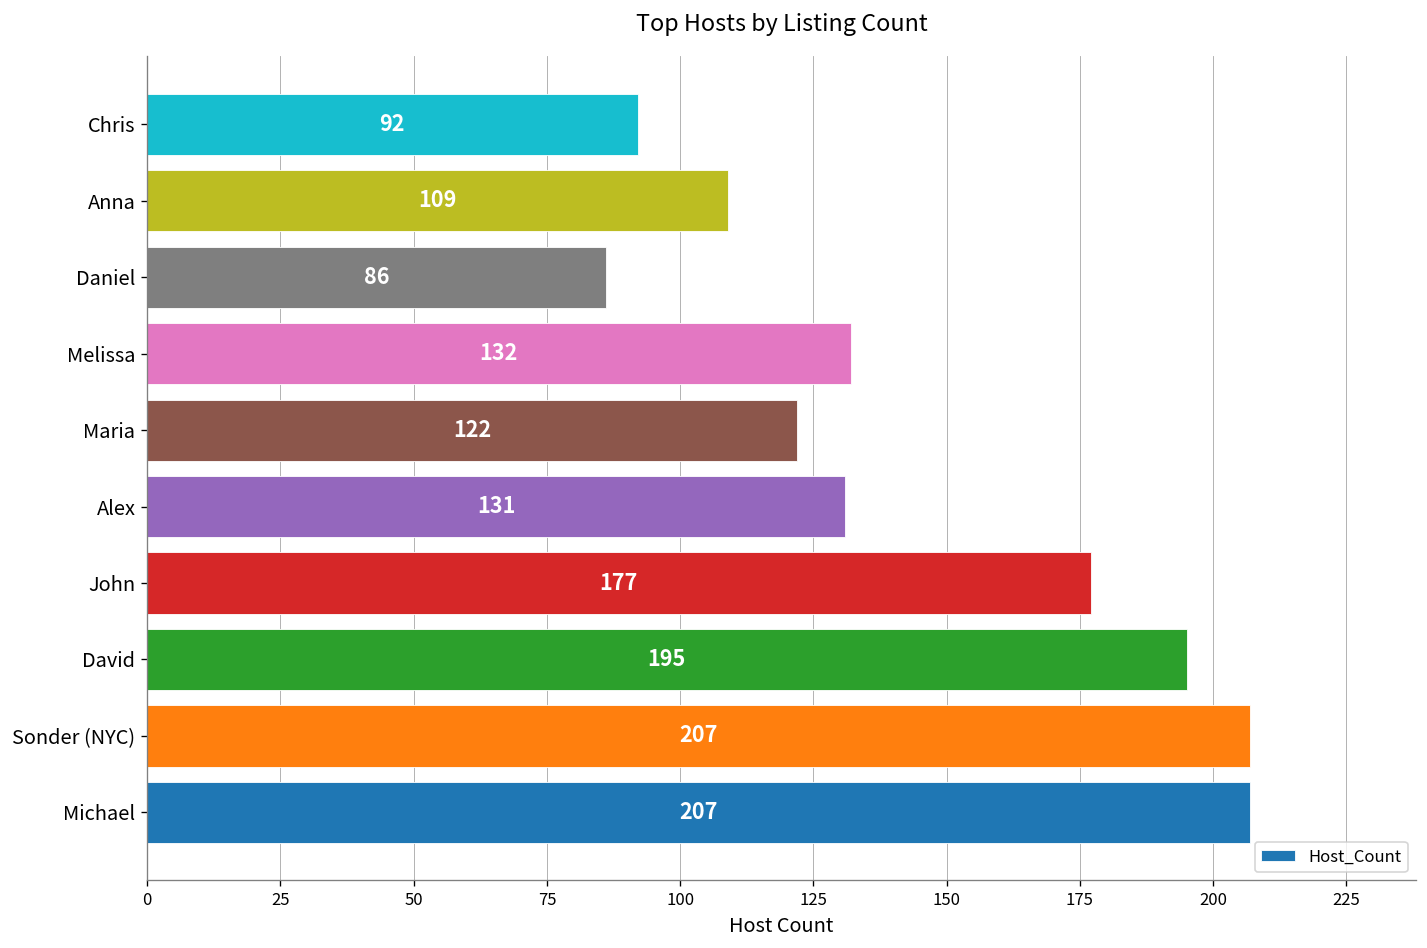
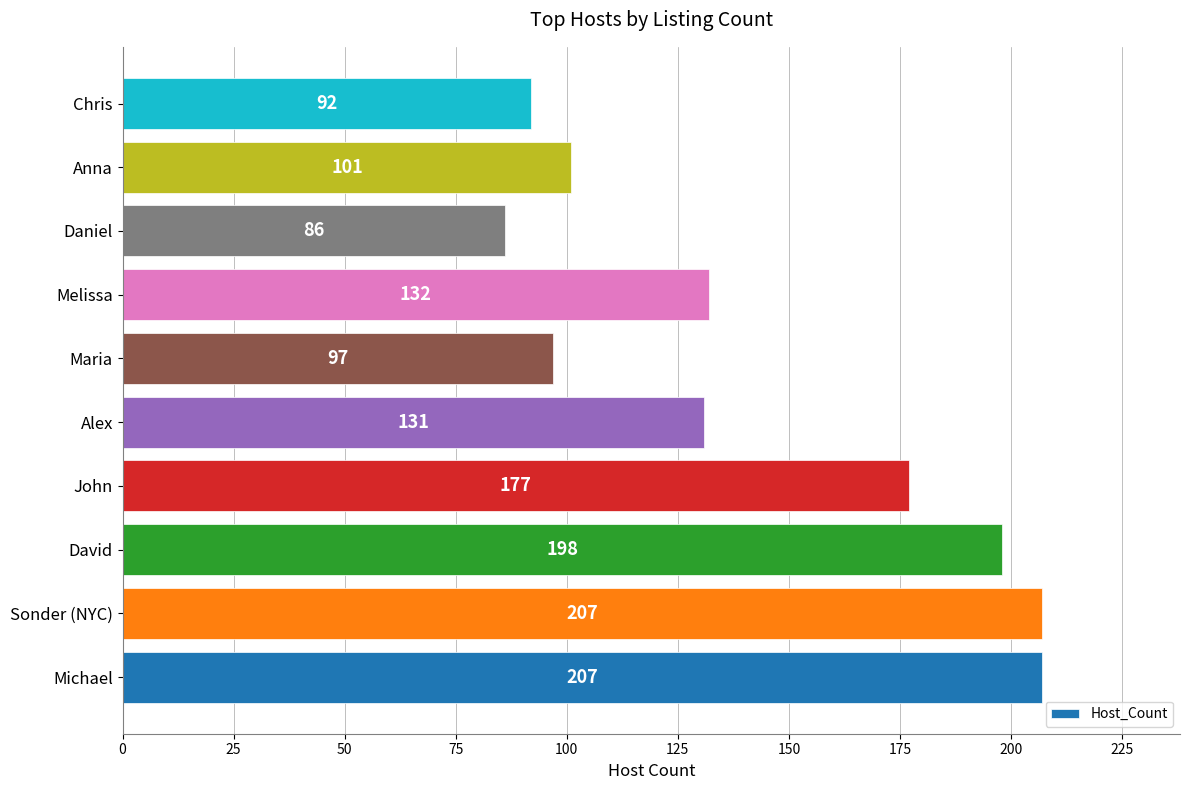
Anna: 109 -> 101
Maria: 122 -> 97
David: 195 -> 198
